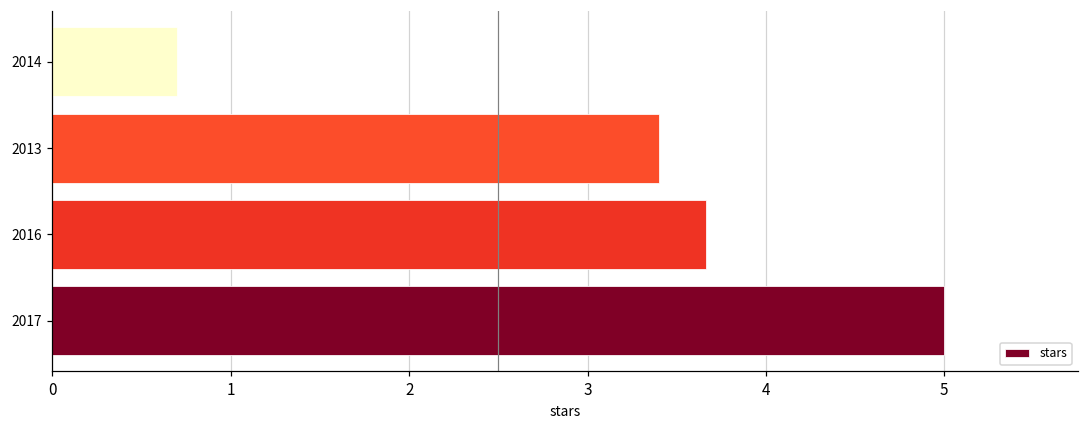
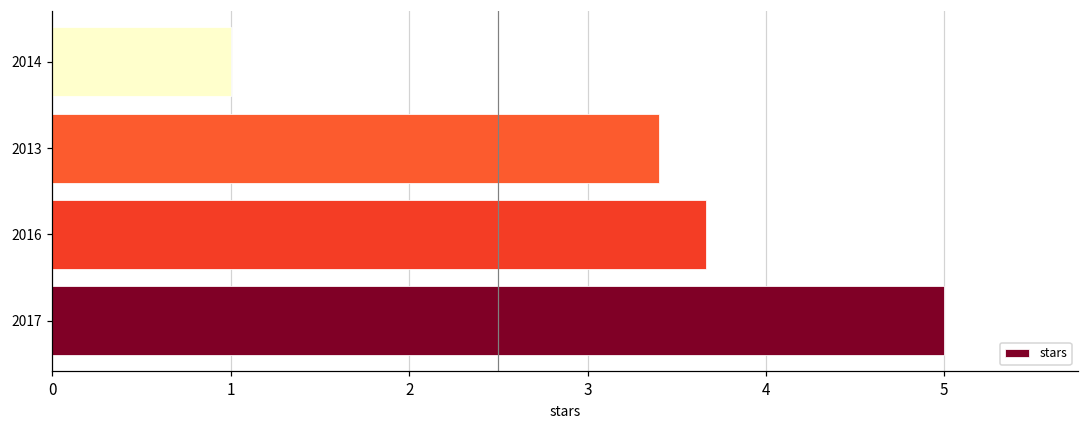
2014: 0.7 -> 1.0
